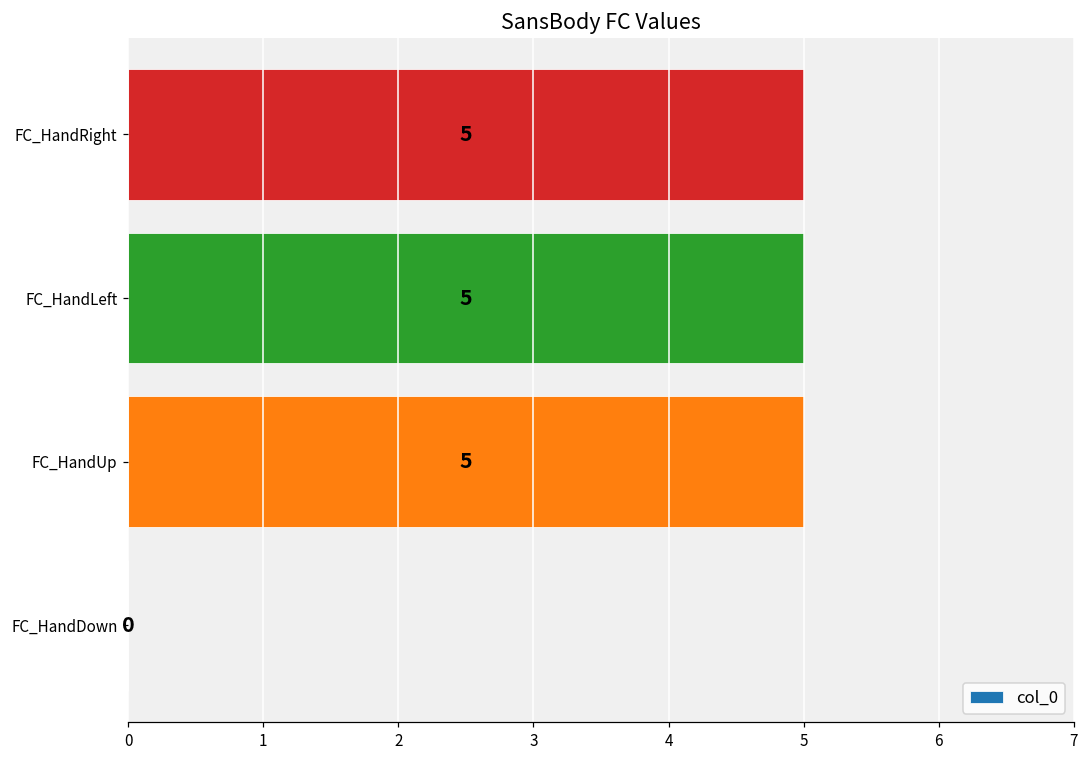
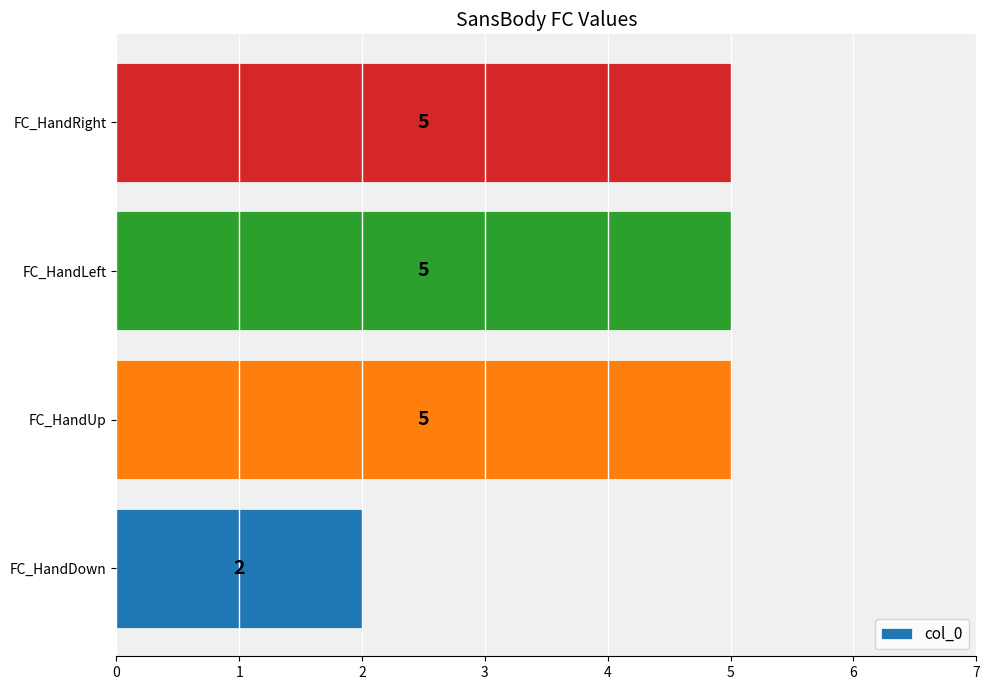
FC_HandDown: 0 -> 2
